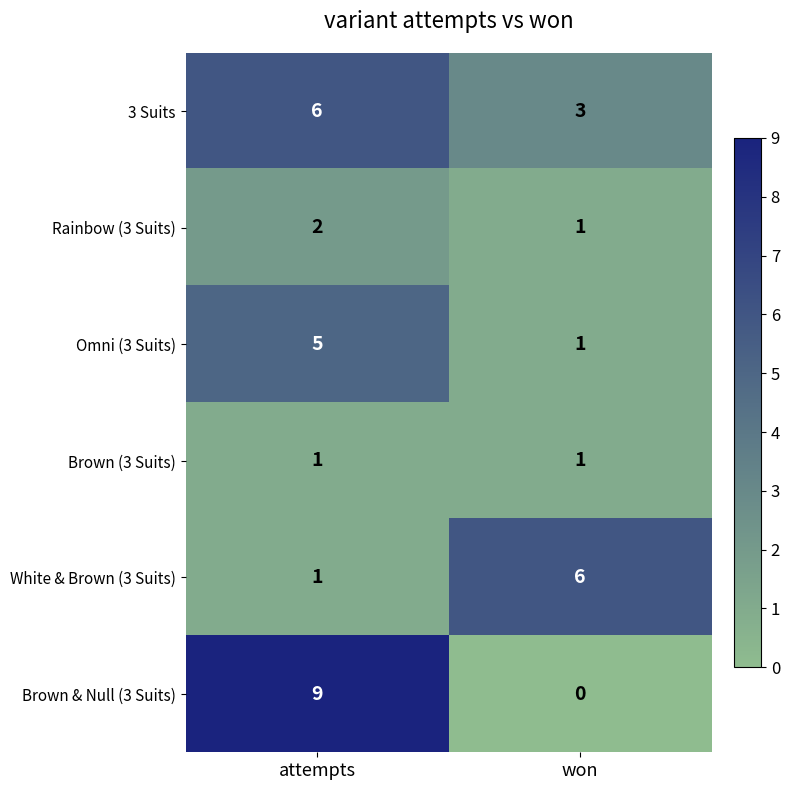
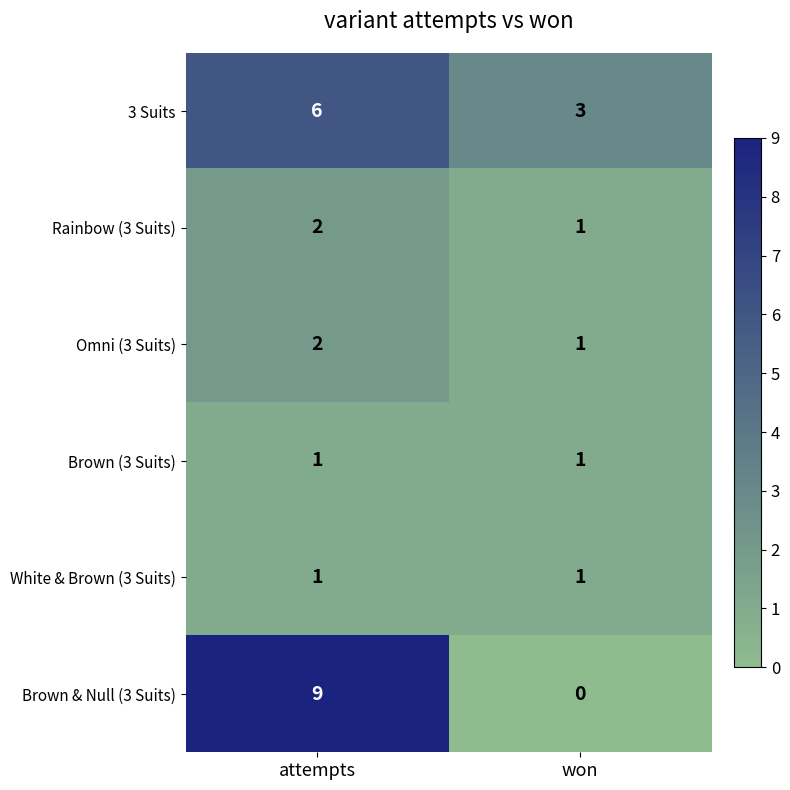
Omni (3 Suits), attempts: 5 -> 2
White & Brown (3 Suits), won: 6 -> 1
